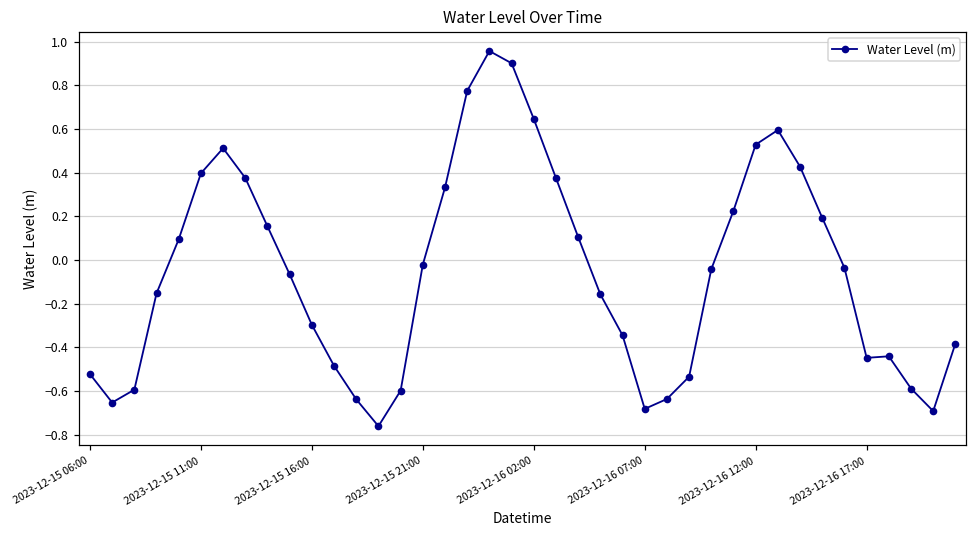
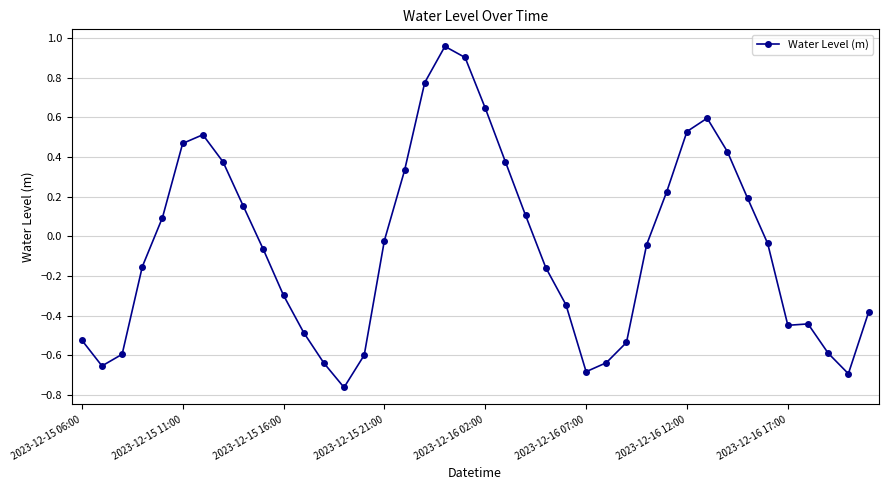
2023-12-15 11:00: 0.40 -> 0.47
